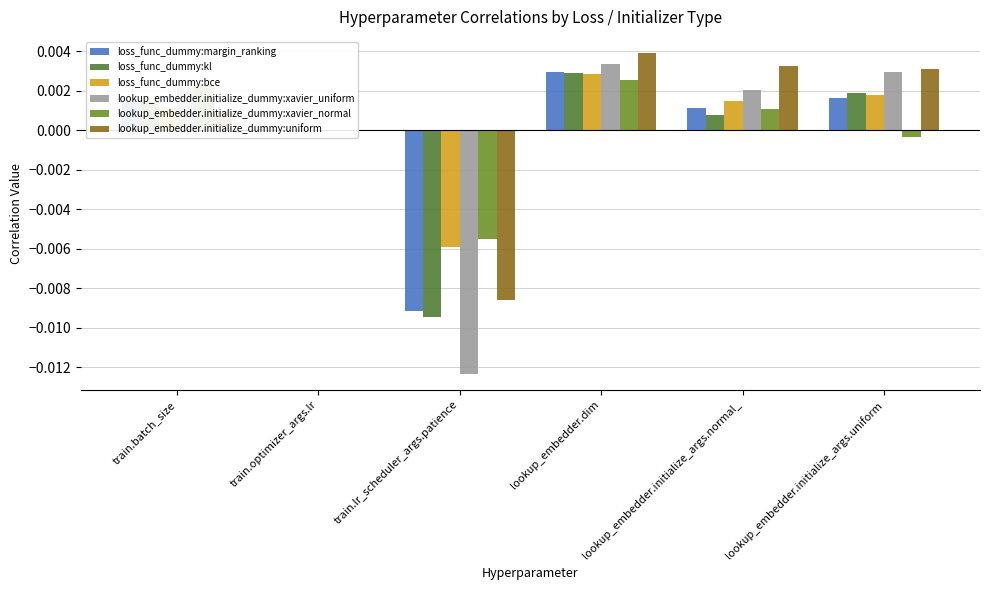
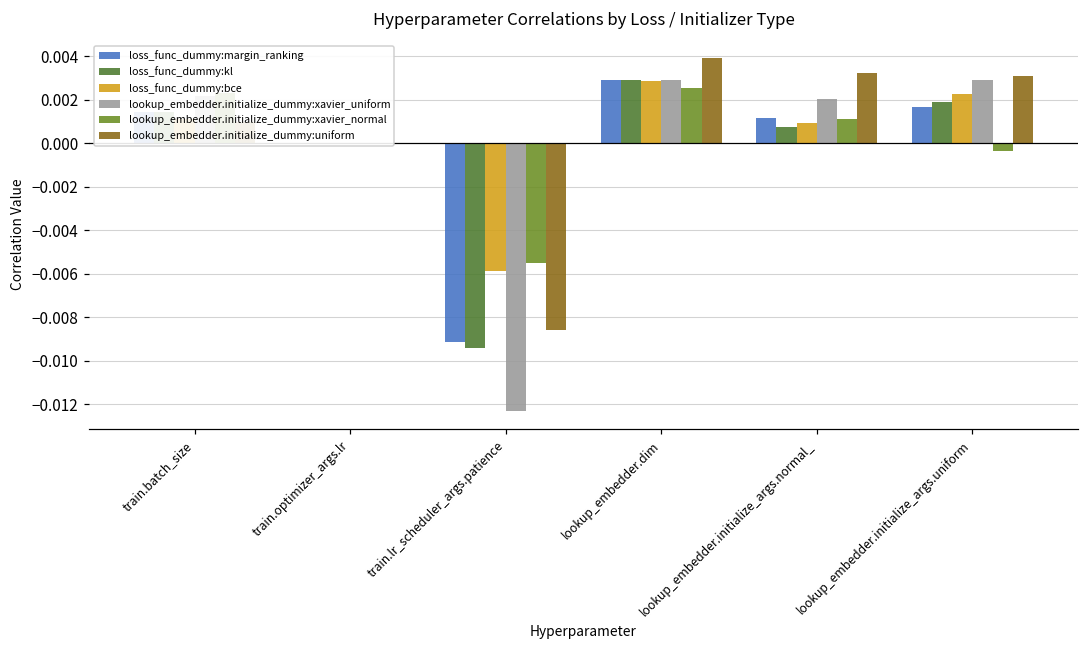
lookup_embedder.initialize_dummy:xavier_uniform, lookup_embedder.dim: 0.0034 -> 0.0029
loss_func_dummy:bce, lookup_embedder.initialize_args.normal_: 0.0015 -> 0.0009
loss_func_dummy:bce, lookup_embedder.initialize_args.uniform: 0.0018 -> 0.0022
